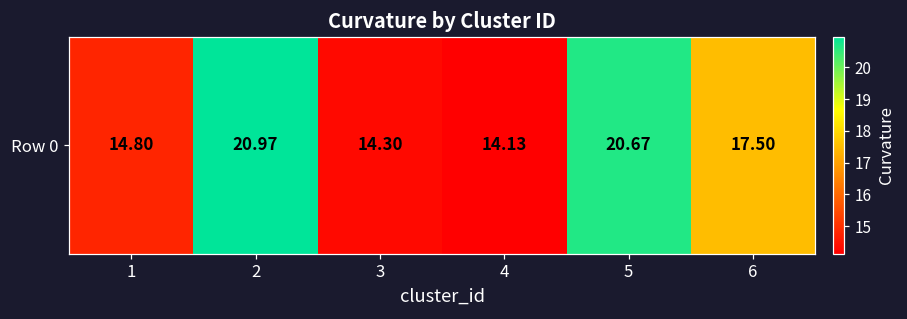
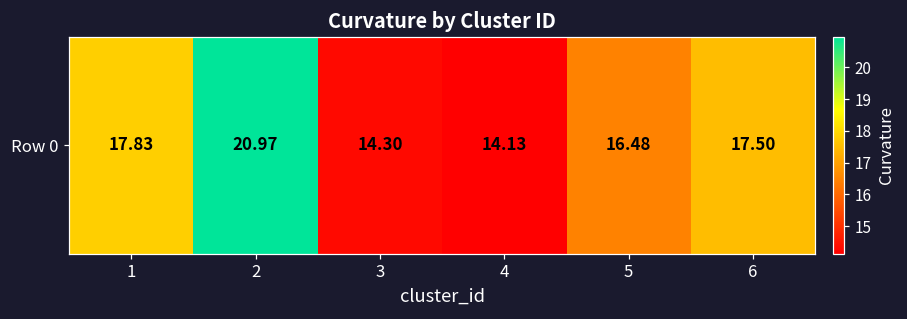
Row 0, 1: 14.80 -> 17.83
Row 0, 5: 20.67 -> 16.48
